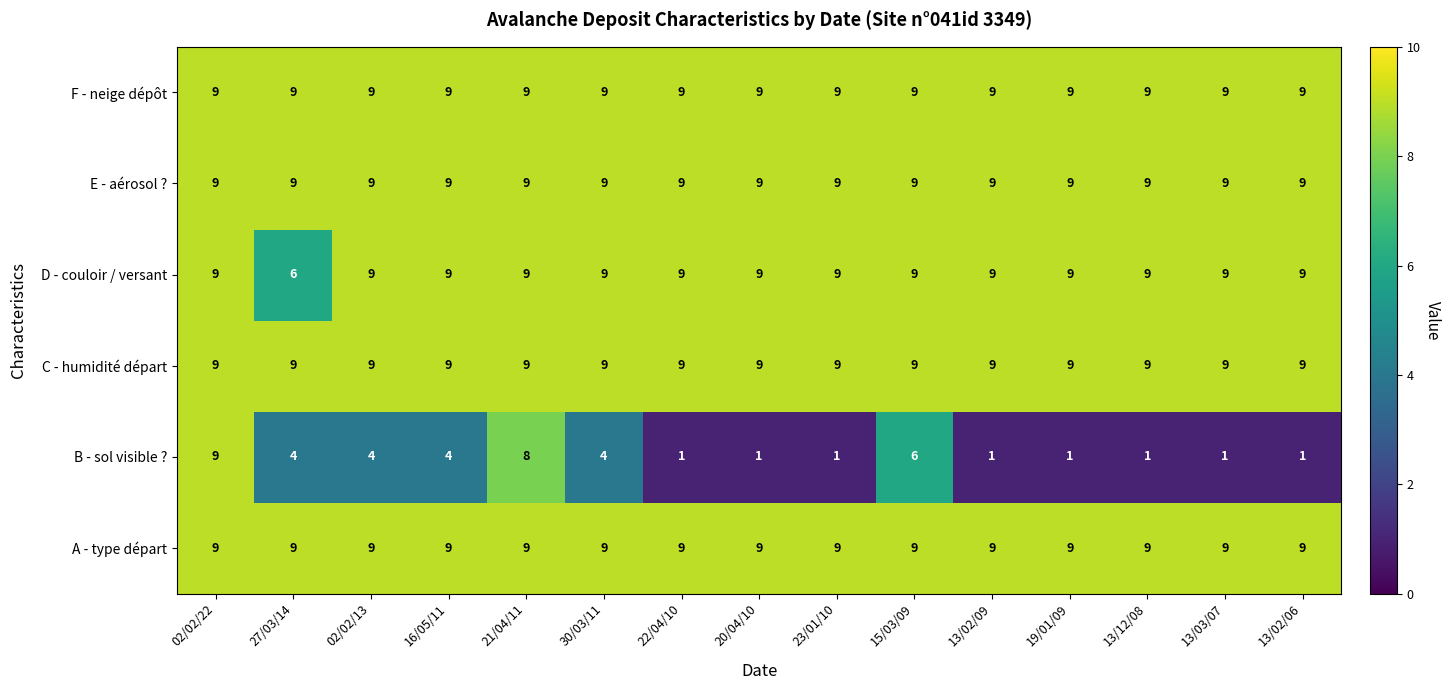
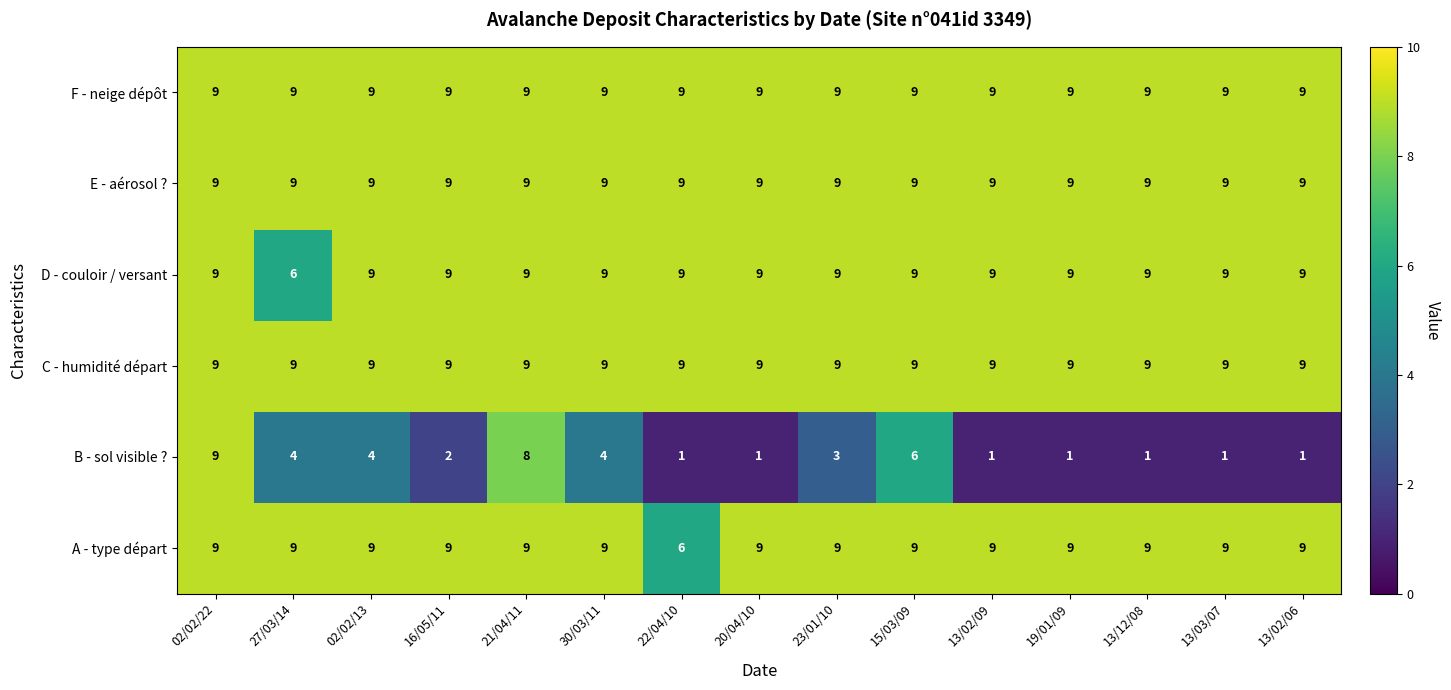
B - sol visible ?, 16/05/11: 4 -> 2
B - sol visible ?, 23/01/10: 1 -> 3
A - type départ, 22/04/10: 9 -> 6
